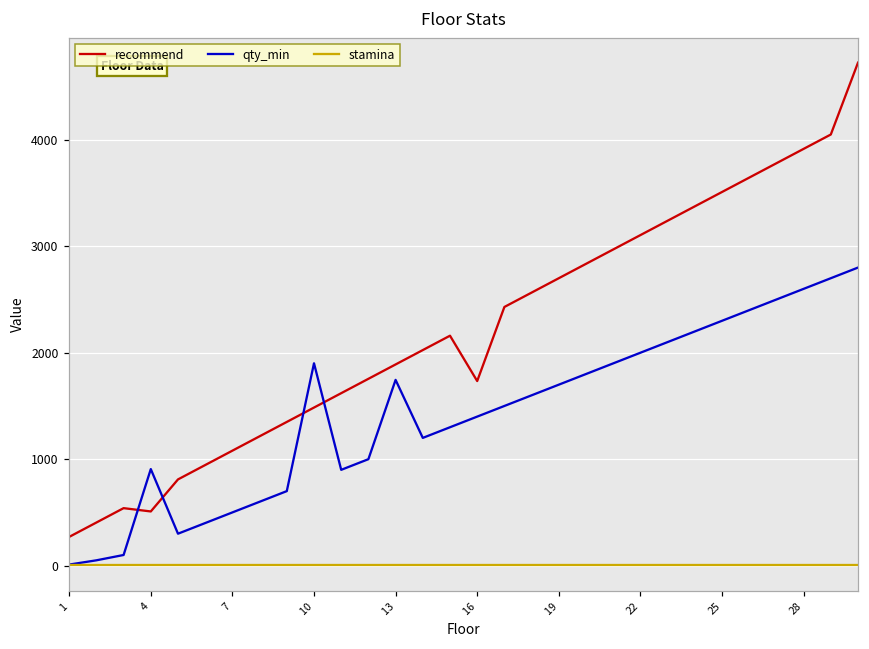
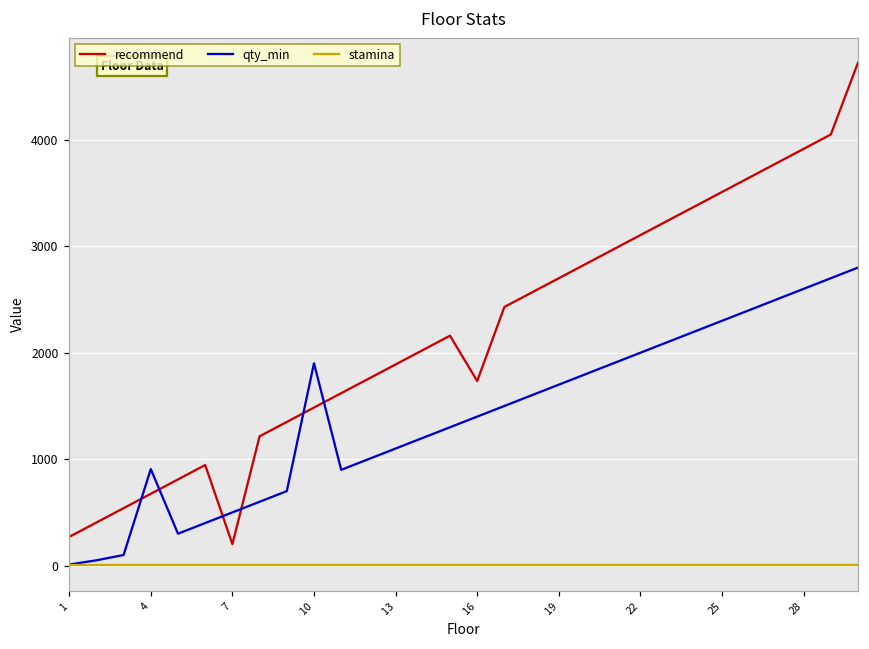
recommend, 4: 500 -> 700
recommend, 7: 1100 -> 200
qty_min, 13: 1700 -> 1100
